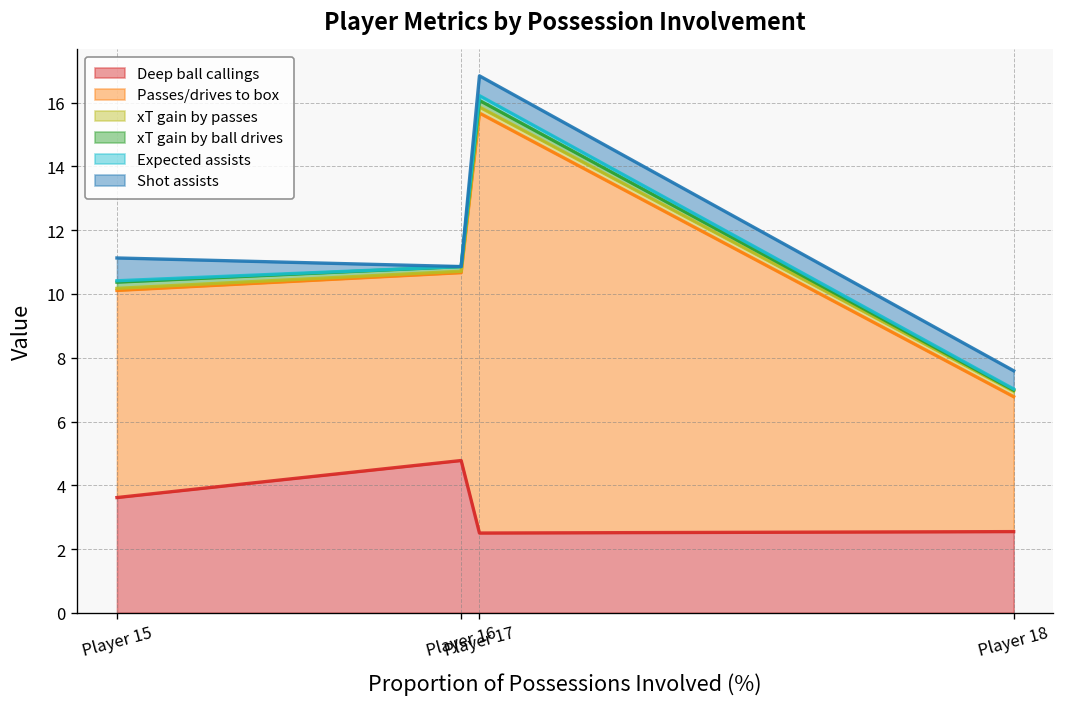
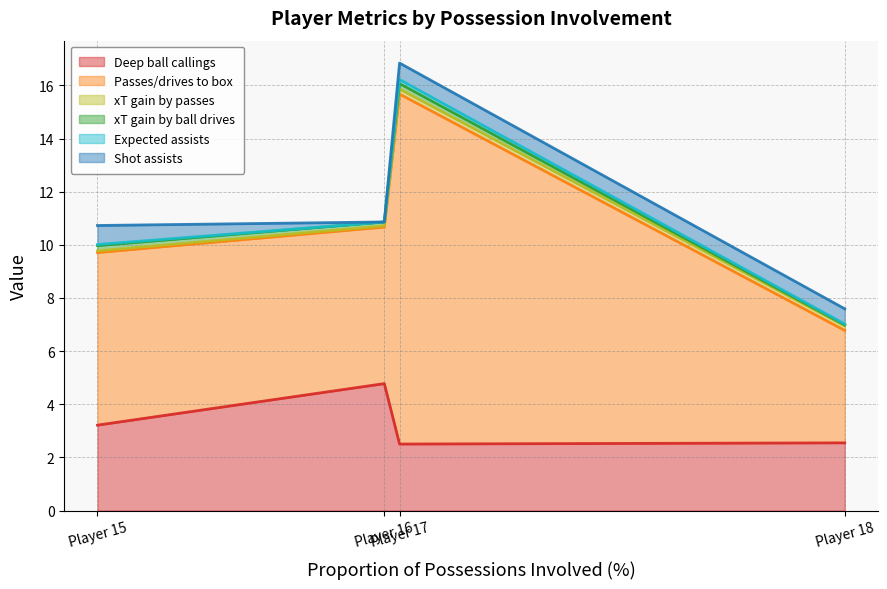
Deep ball callings, Player 15: 3.6 -> 3.2
